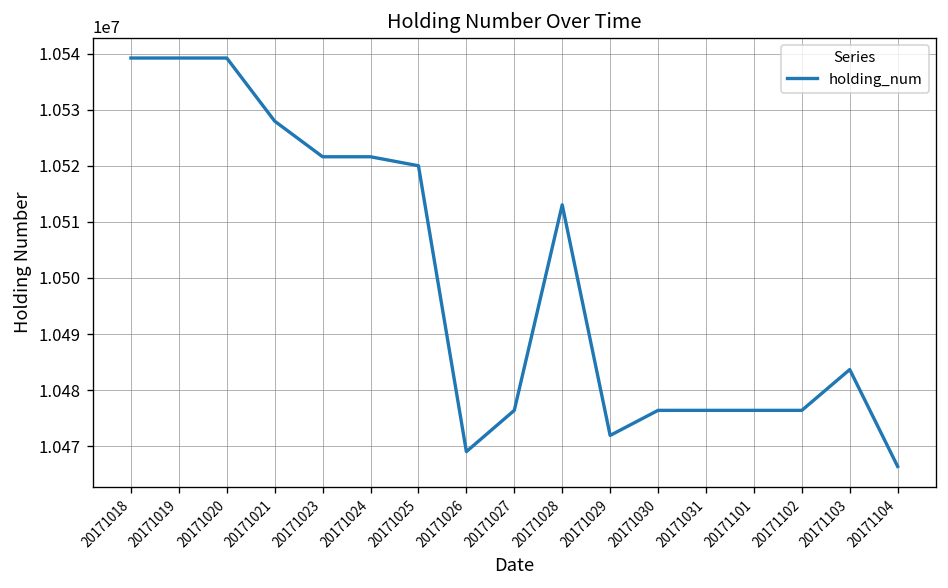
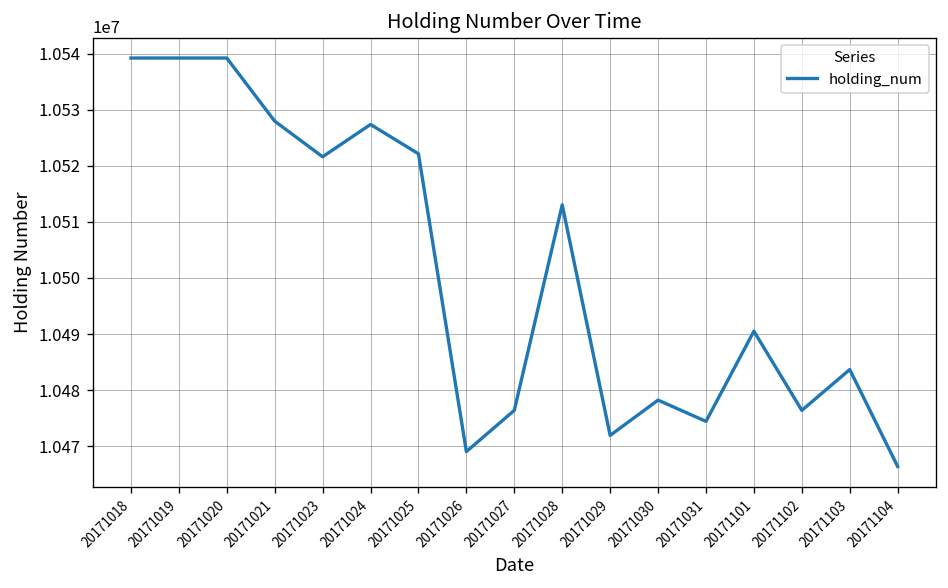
20171024: 10522000 -> 10527000
20171025: 10520000 -> 10522000
20171030: 10476000 -> 10478000
20171031: 10476000 -> 10474000
20171101: 10476000 -> 10491000
